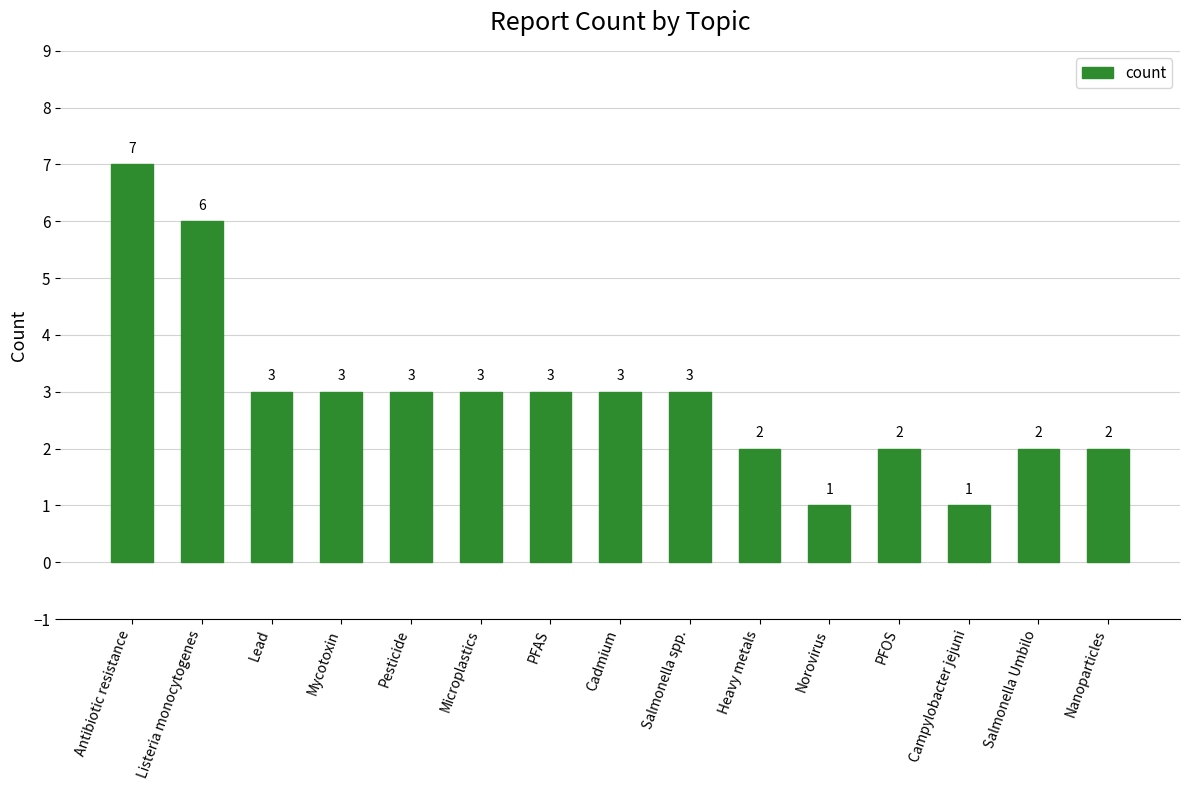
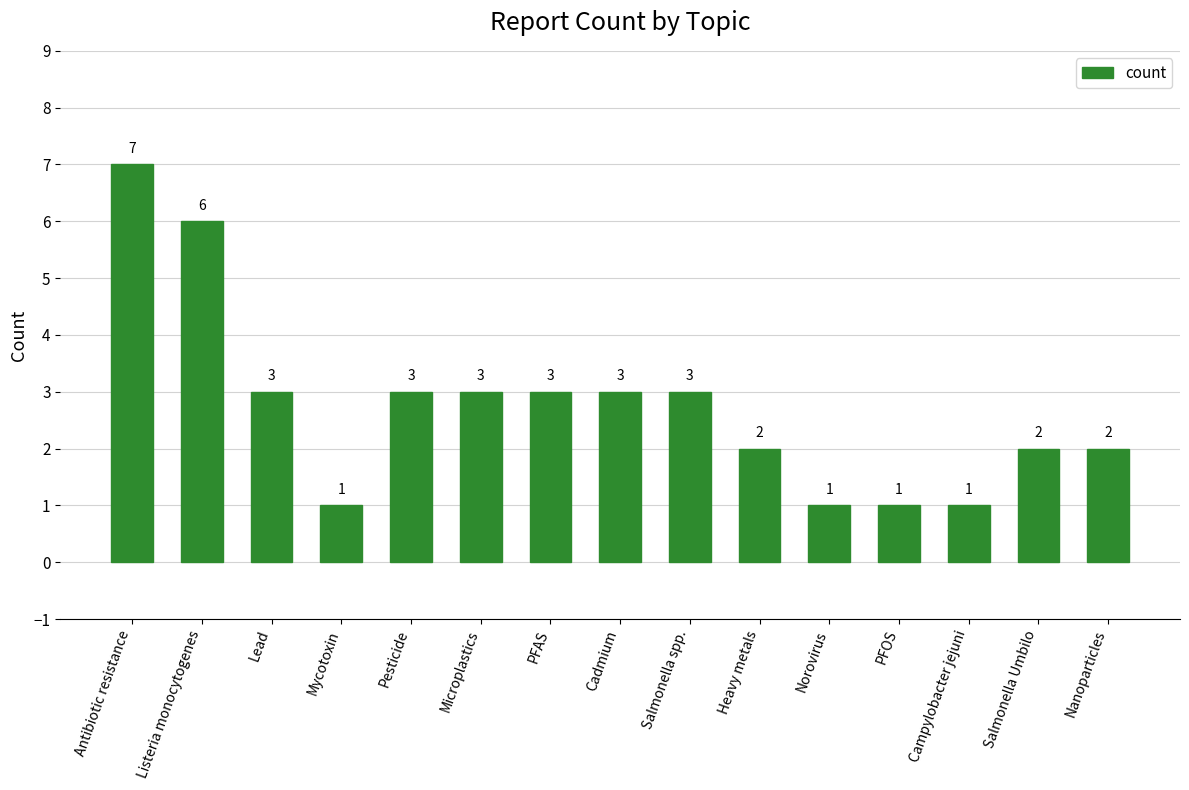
Mycotoxin: 3 -> 1
PFOS: 2 -> 1
